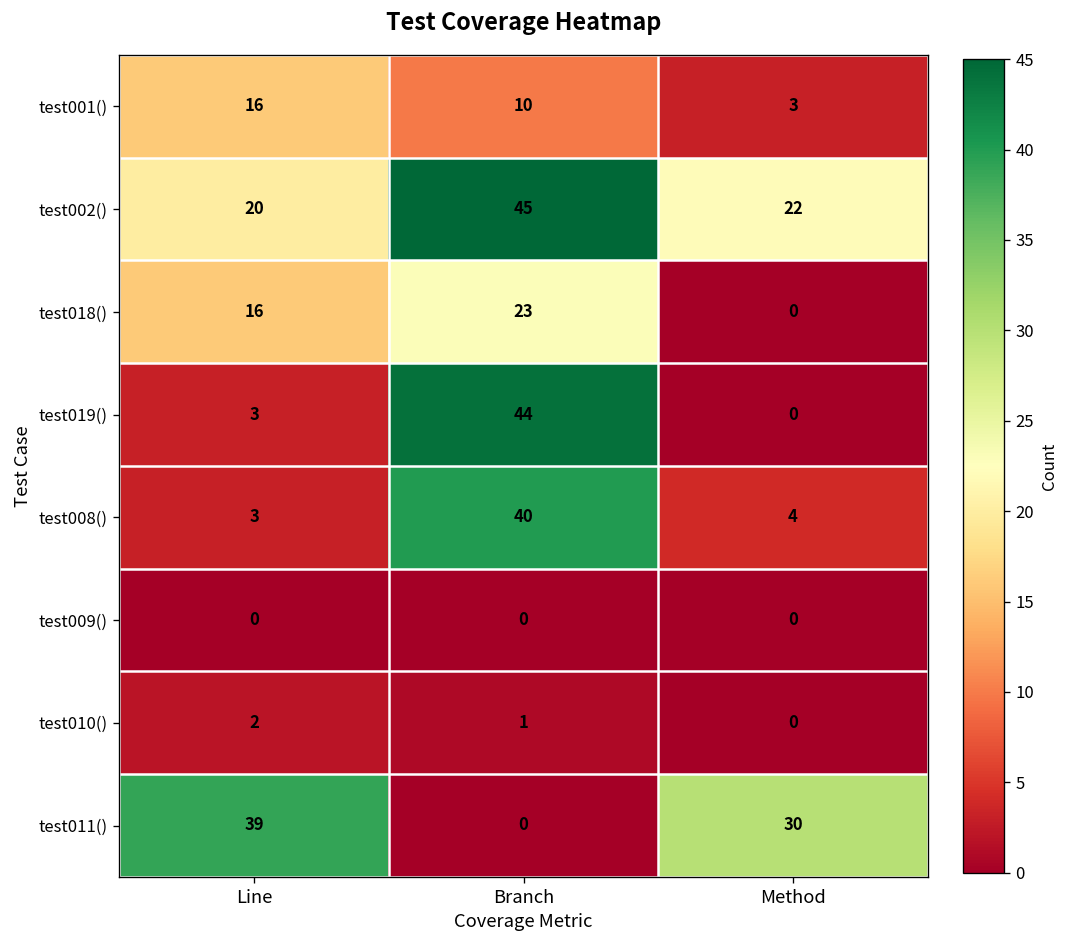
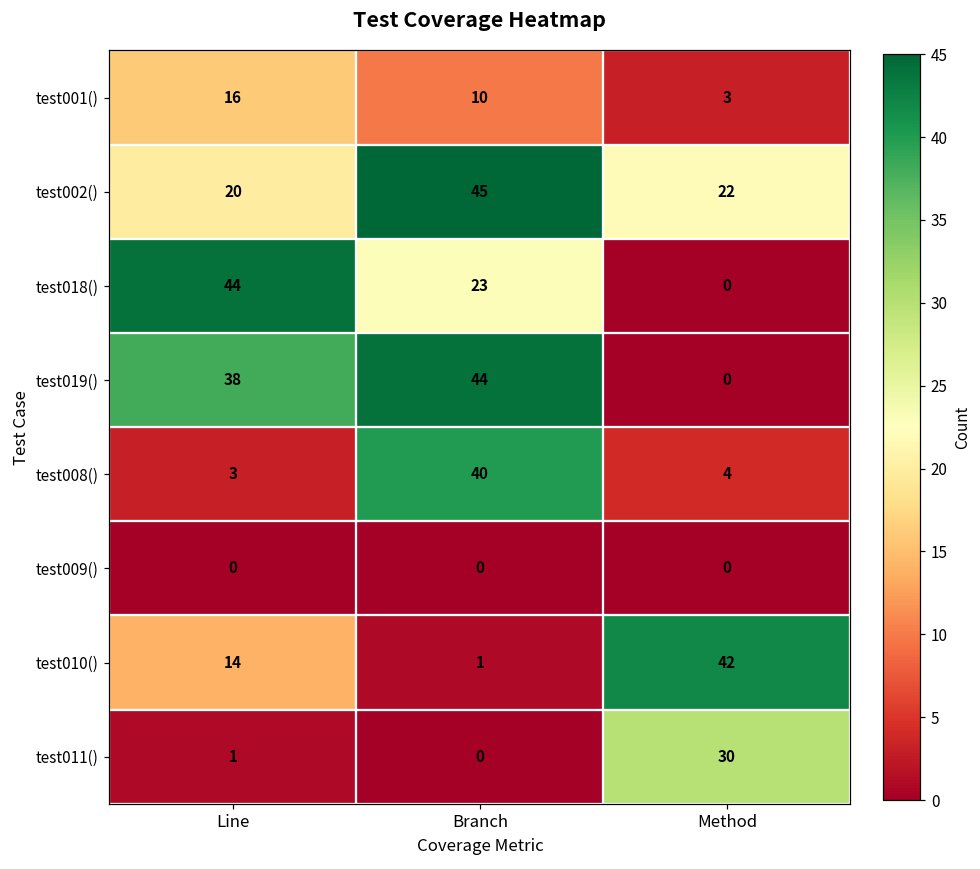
test018(), Line: 16 -> 44
test019(), Line: 3 -> 38
test010(), Line: 2 -> 14
test010(), Method: 0 -> 42
test011(), Line: 39 -> 1
